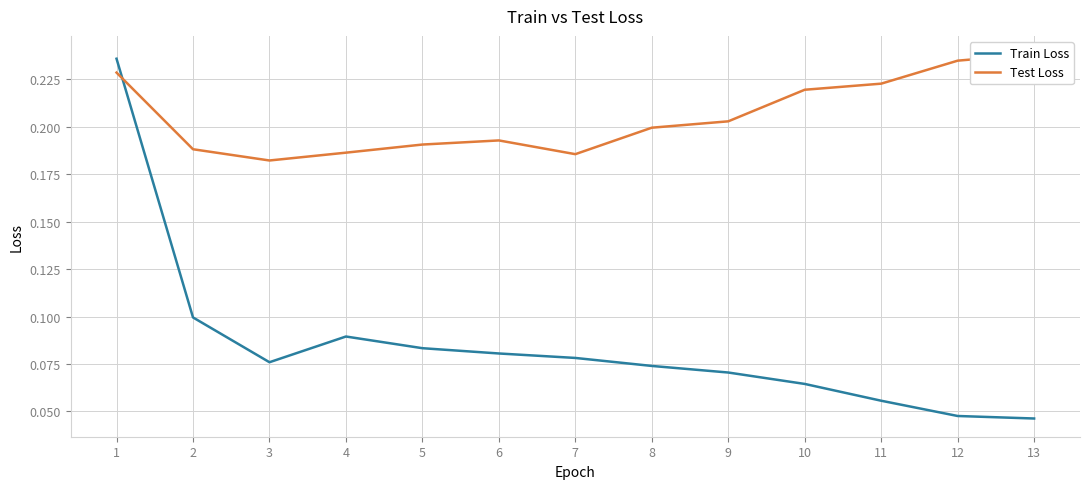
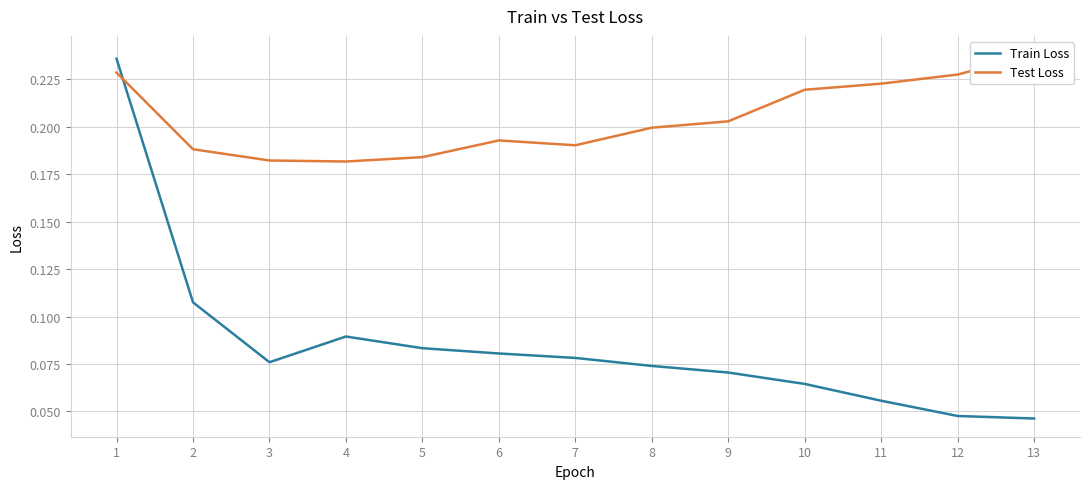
Train Loss, 2: 0.100 -> 0.107
Test Loss, 4: 0.186 -> 0.182
Test Loss, 5: 0.191 -> 0.184
Test Loss, 7: 0.186 -> 0.190
Test Loss, 12: 0.235 -> 0.227
